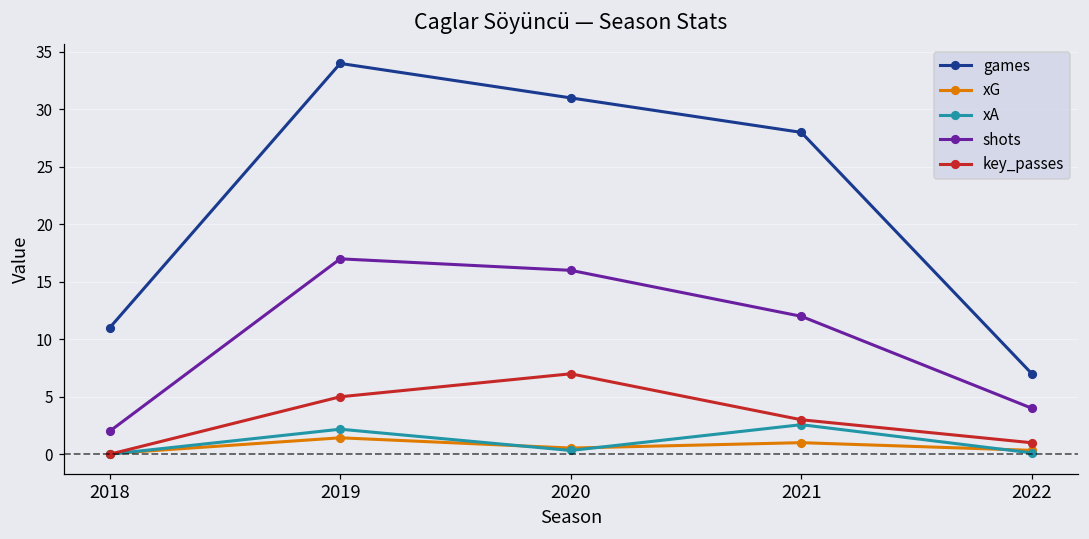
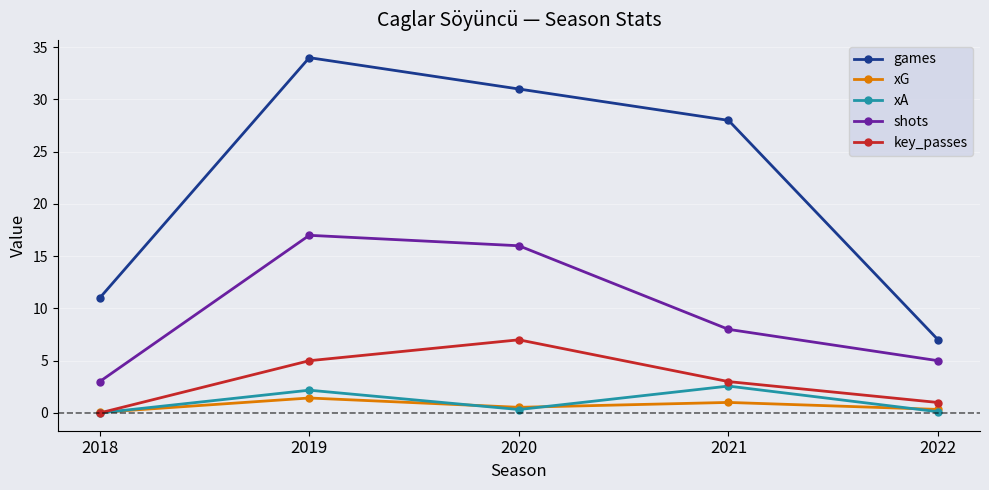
shots, 2018: 2 -> 3
shots, 2021: 12 -> 8
shots, 2022: 4 -> 5
